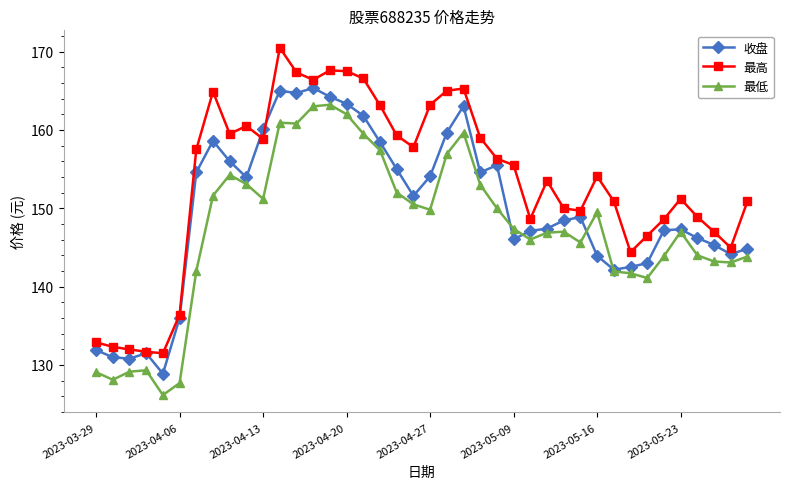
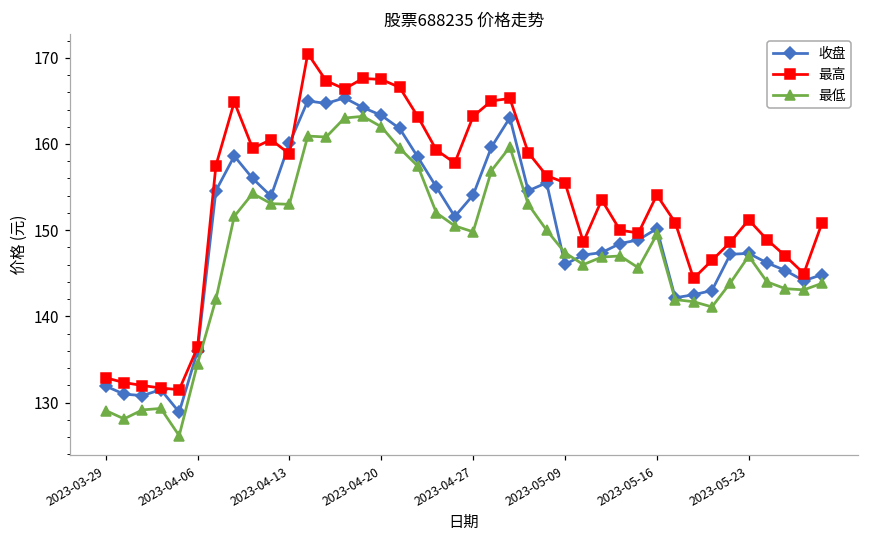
最低, 2023-04-06: 128 -> 135
最低, 2023-04-13: 151 -> 153
收盘, 2023-05-16: 144 -> 150
